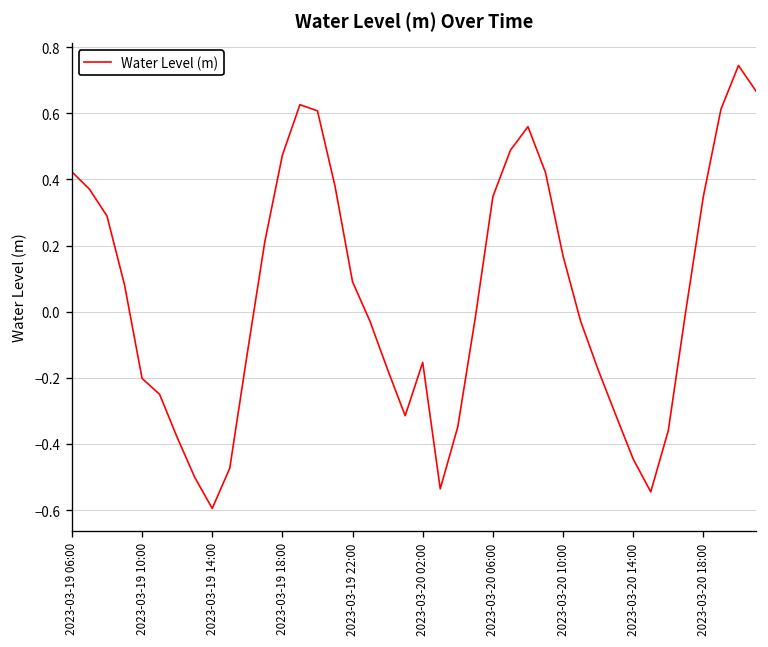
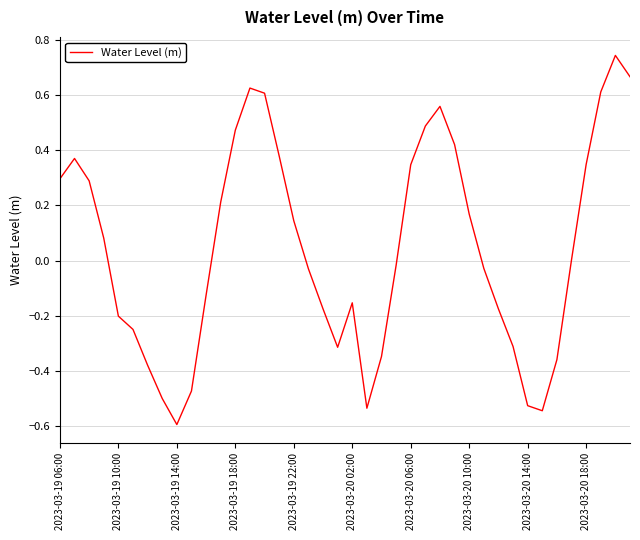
2023-03-19 06:00: 0.42 -> 0.30
2023-03-19 22:00: 0.09 -> 0.14
2023-03-20 14:00: -0.45 -> -0.53
